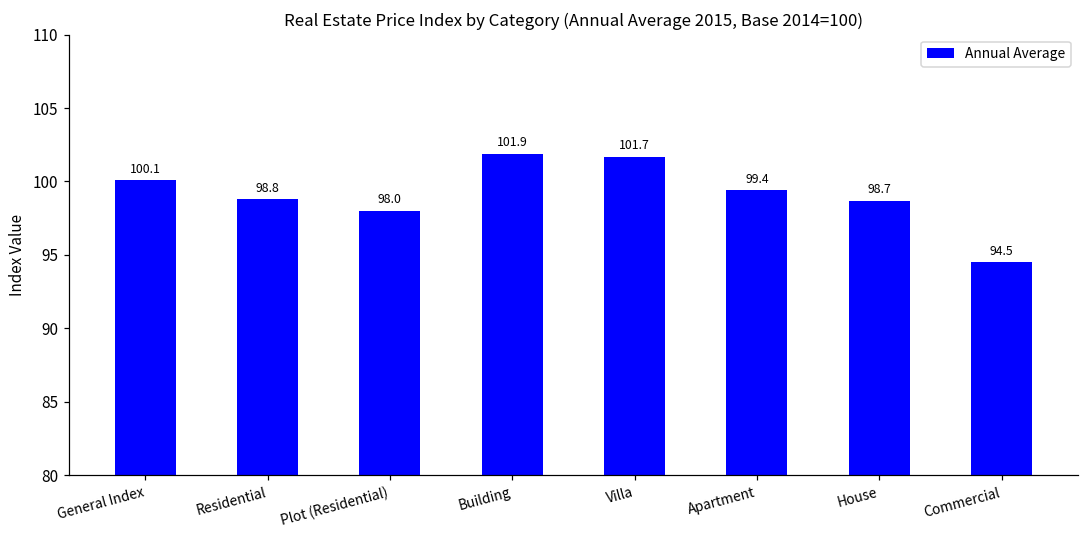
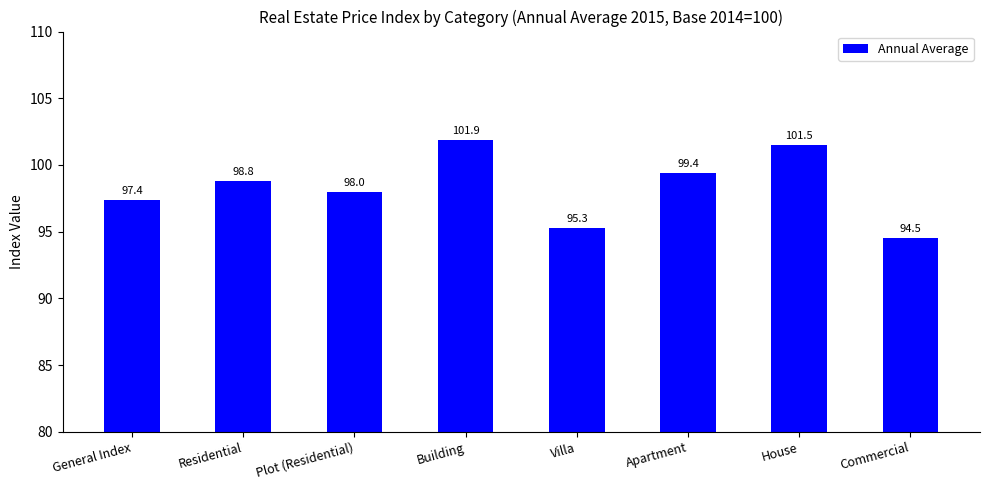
General Index: 100.1 -> 97.4
Villa: 101.7 -> 95.3
House: 98.7 -> 101.5
